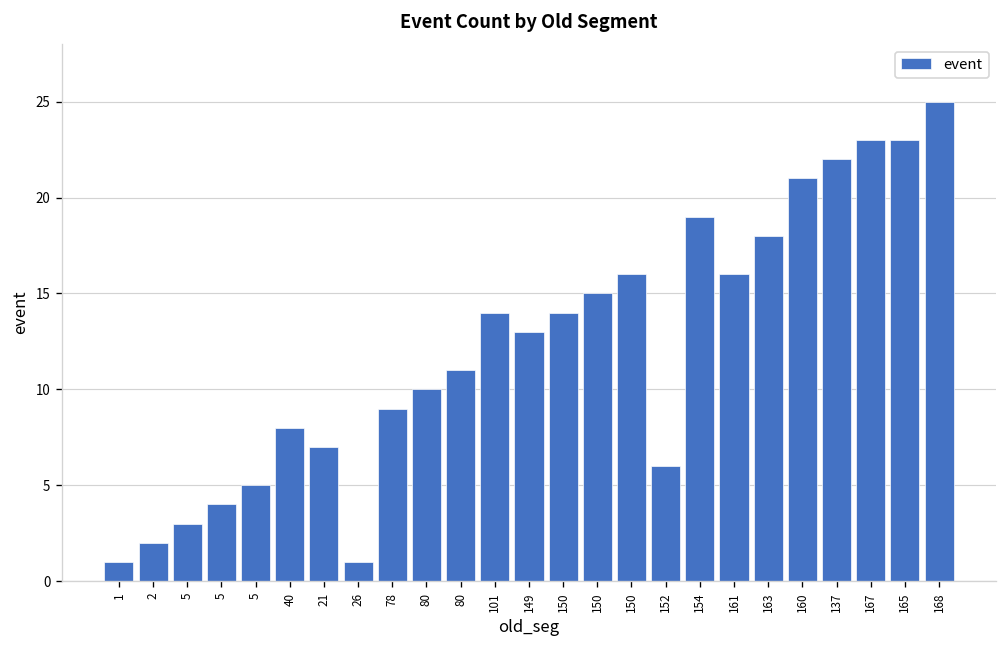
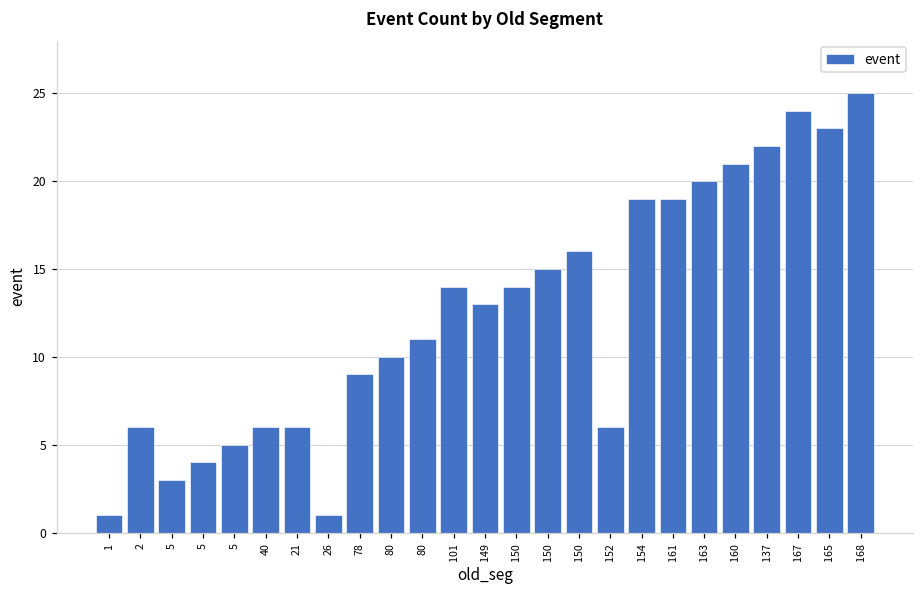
2: 2 -> 6
40: 8 -> 6
21: 7 -> 6
161: 16 -> 19
163: 18 -> 20
167: 23 -> 24
